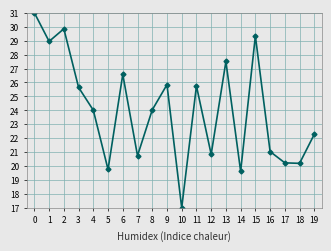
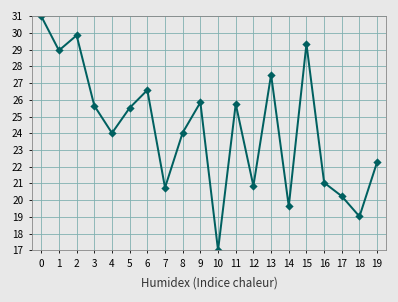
5: 19.8 -> 25.5
18: 20.2 -> 19.0
